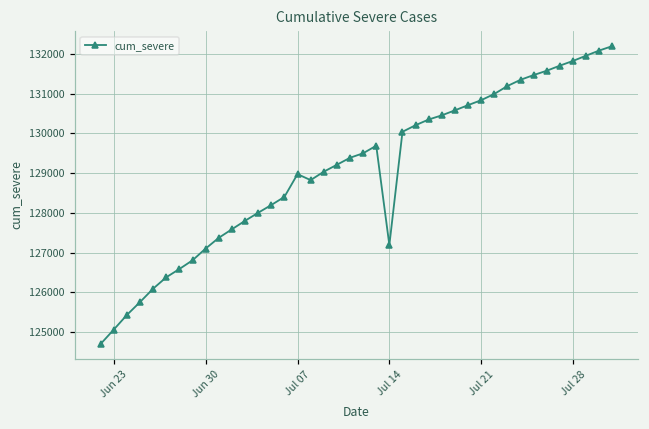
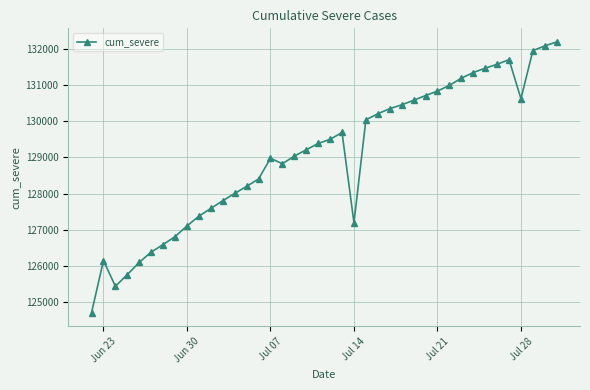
Jun 23: 125100 -> 126100
Jul 28: 131800 -> 130600
